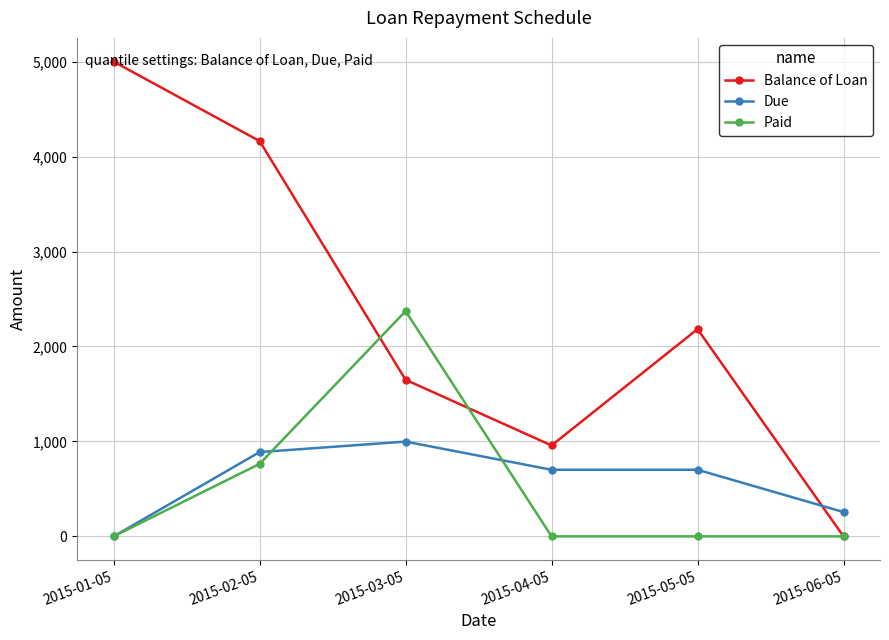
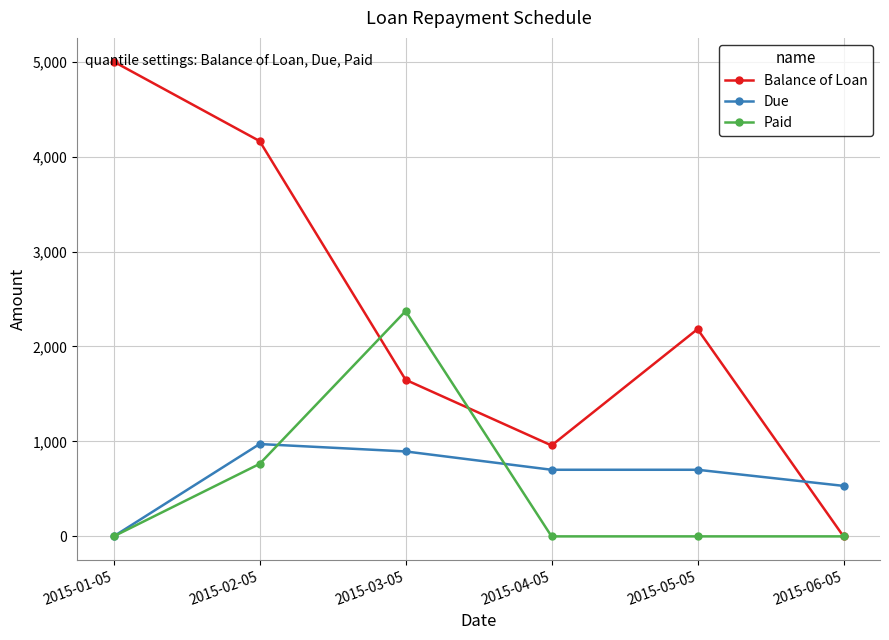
Due, 2015-02-05: 900 -> 1,000
Due, 2015-03-05: 1,000 -> 900
Due, 2015-06-05: 300 -> 500
